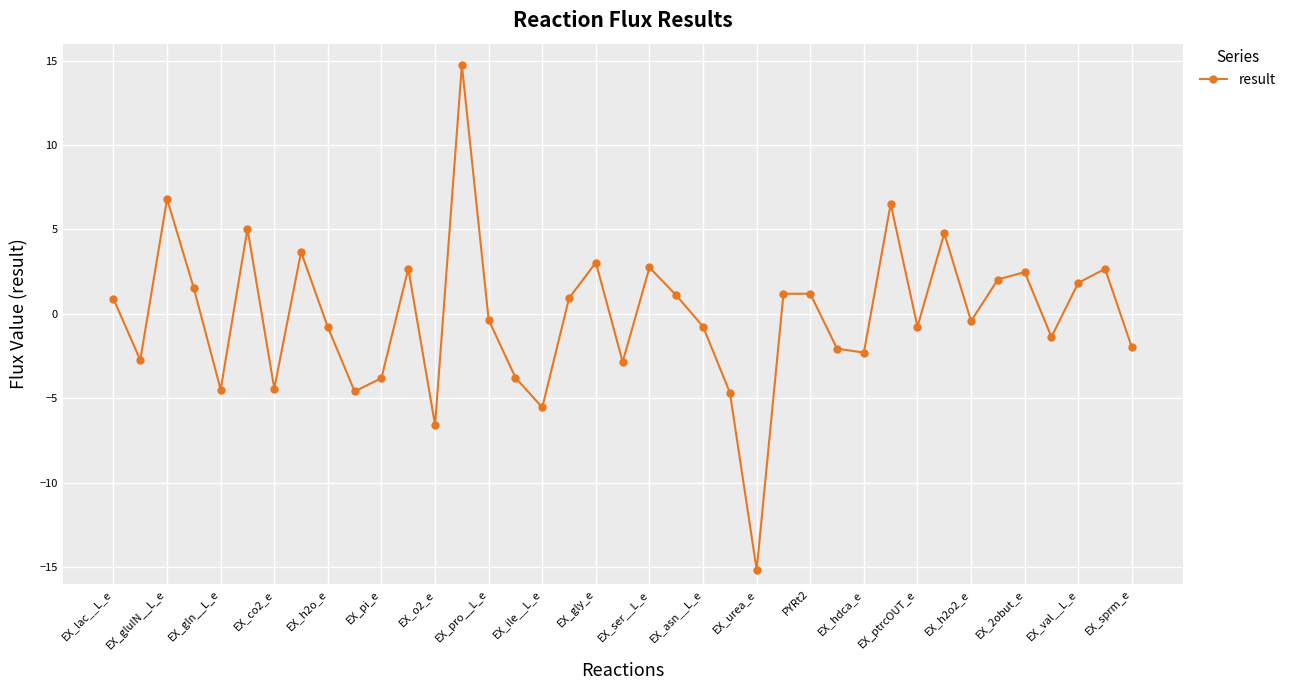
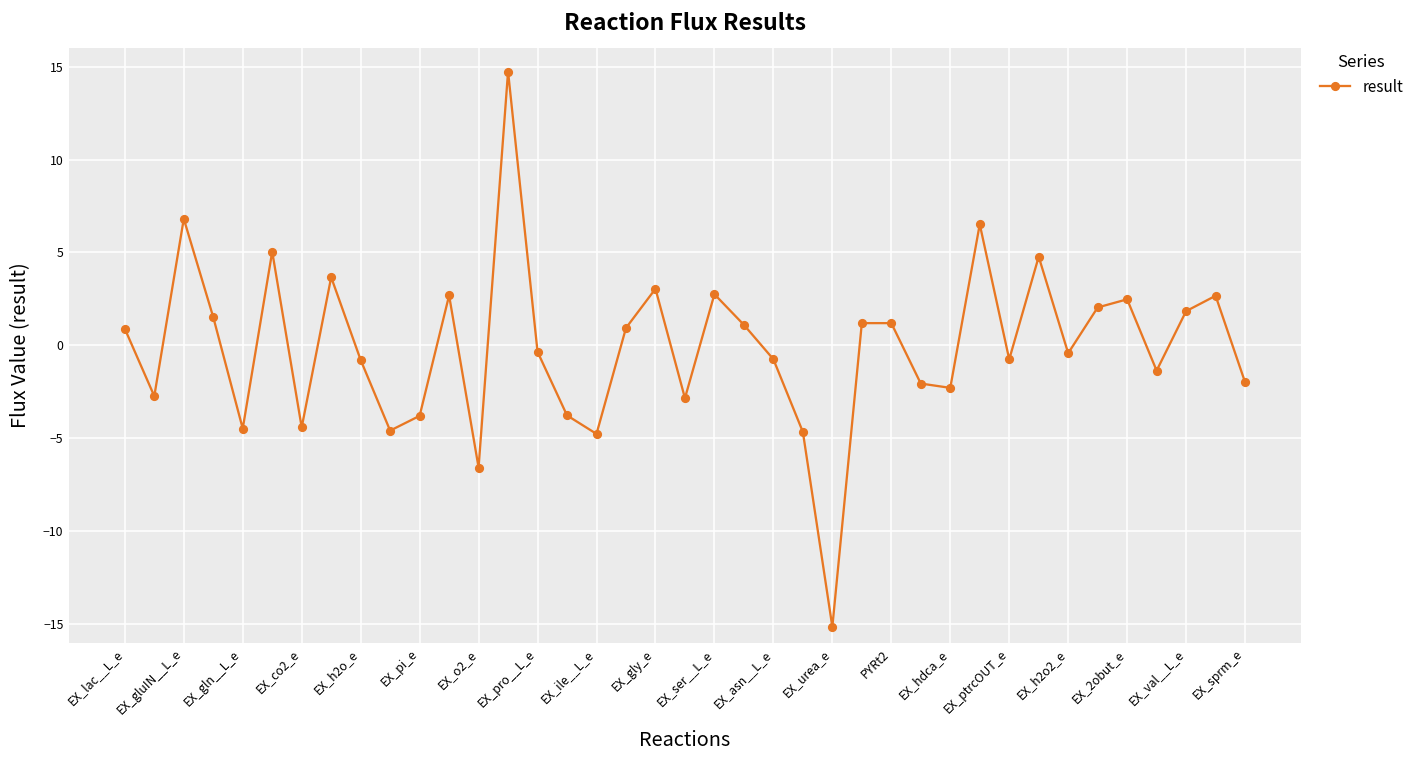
EX_ile__L_e: -5.5 -> -4.8
